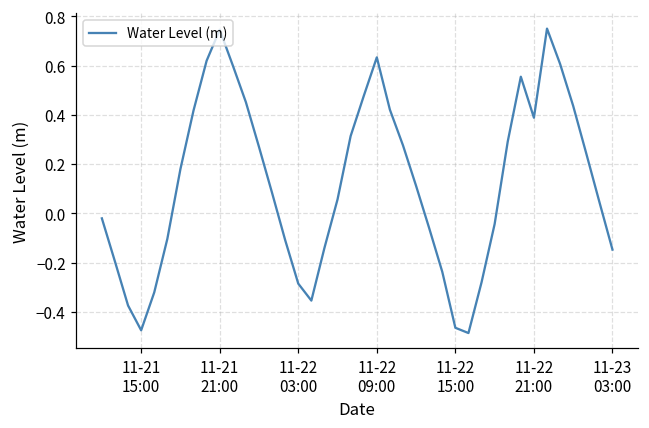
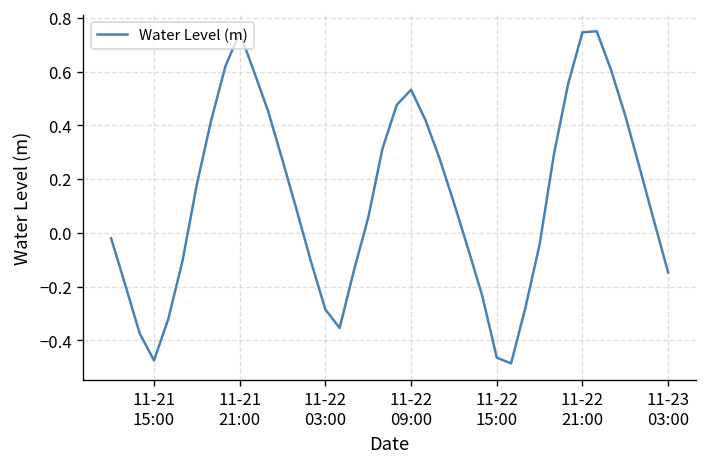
11-22 09:00: 0.63 -> 0.53
11-22 21:00: 0.39 -> 0.75
